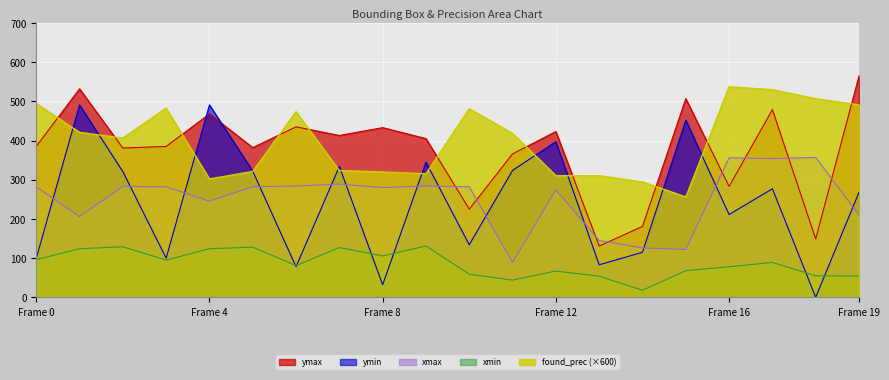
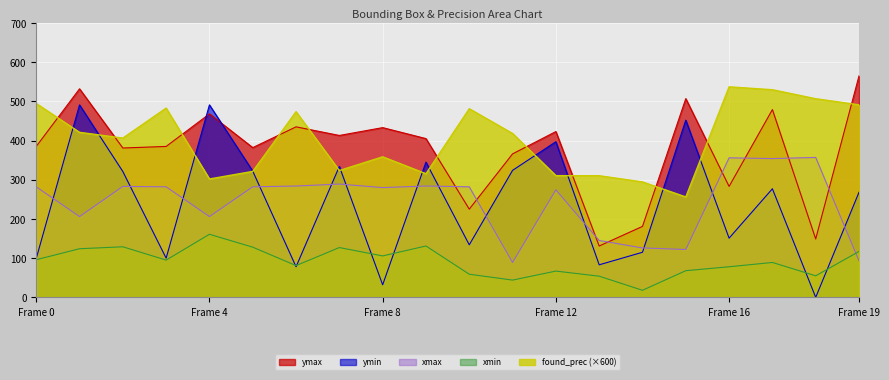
xmax, Frame 4: 250 -> 210
xmin, Frame 4: 120 -> 160
found_prec (×600), Frame 8: 320 -> 360
ymin, Frame 16: 210 -> 150
xmax, Frame 19: 210 -> 90
xmin, Frame 19: 50 -> 120
